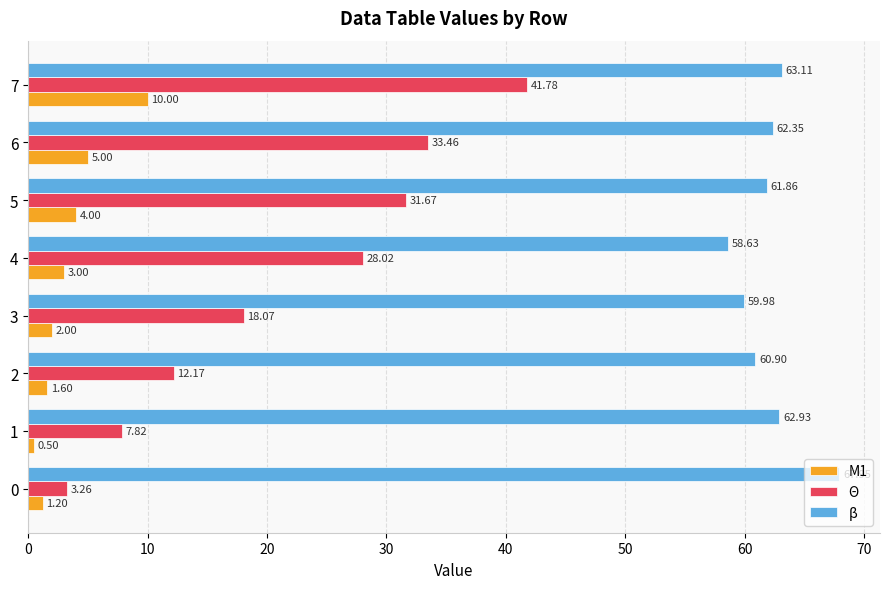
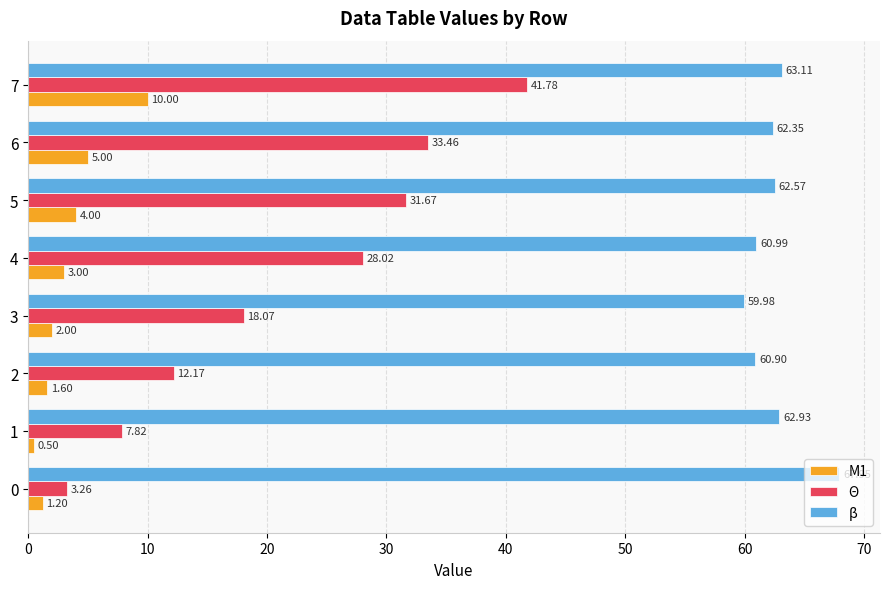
β, 5: 61.86 -> 62.57
β, 4: 58.63 -> 60.99
